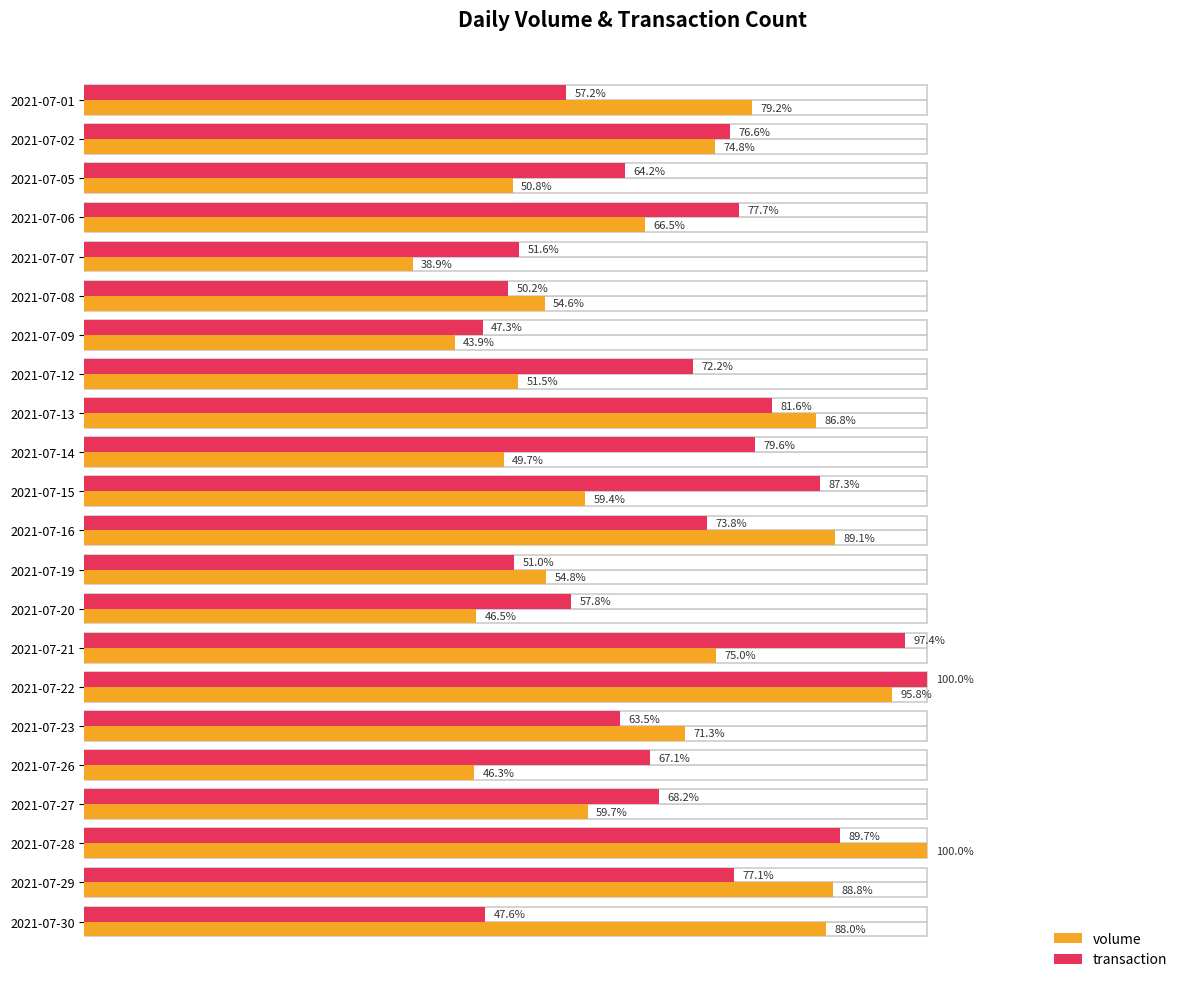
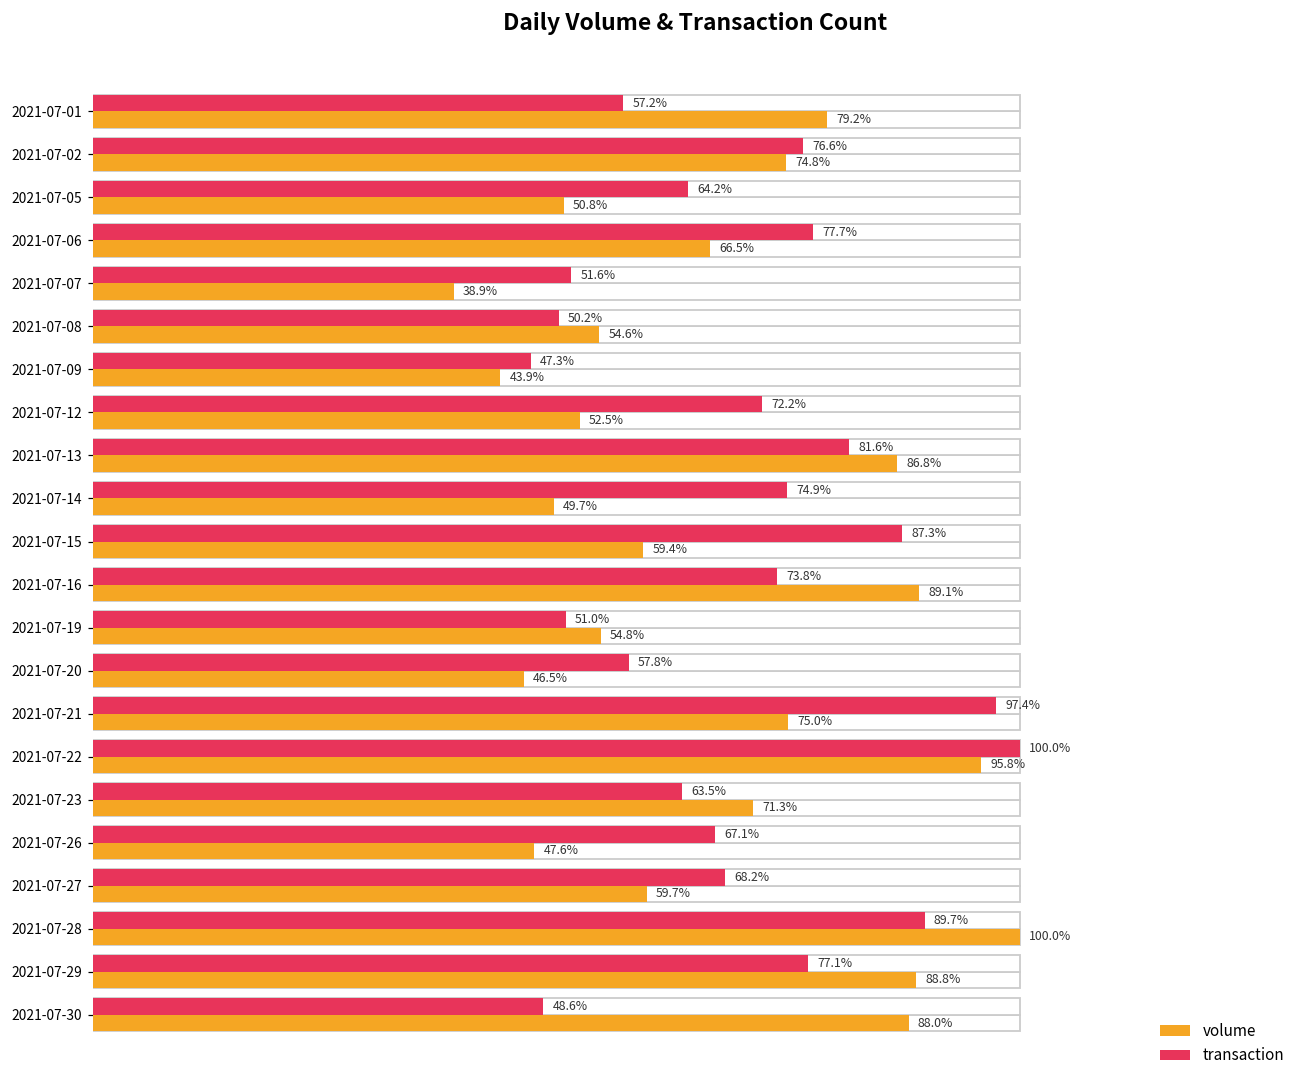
volume, 2021-07-12: 51.5% -> 52.5%
transaction, 2021-07-14: 79.6% -> 74.9%
volume, 2021-07-26: 46.3% -> 47.6%
transaction, 2021-07-30: 47.6% -> 48.6%
